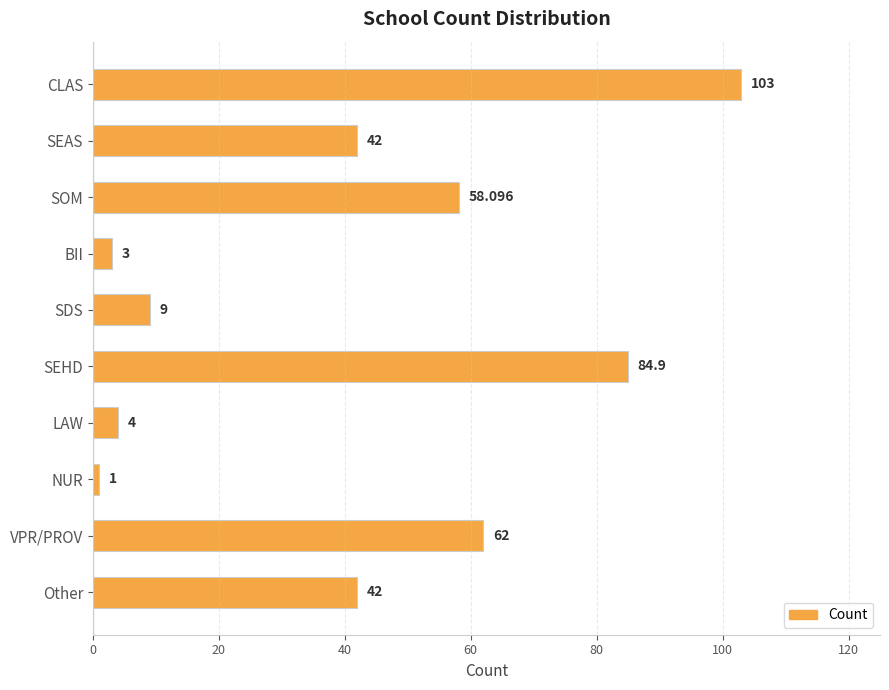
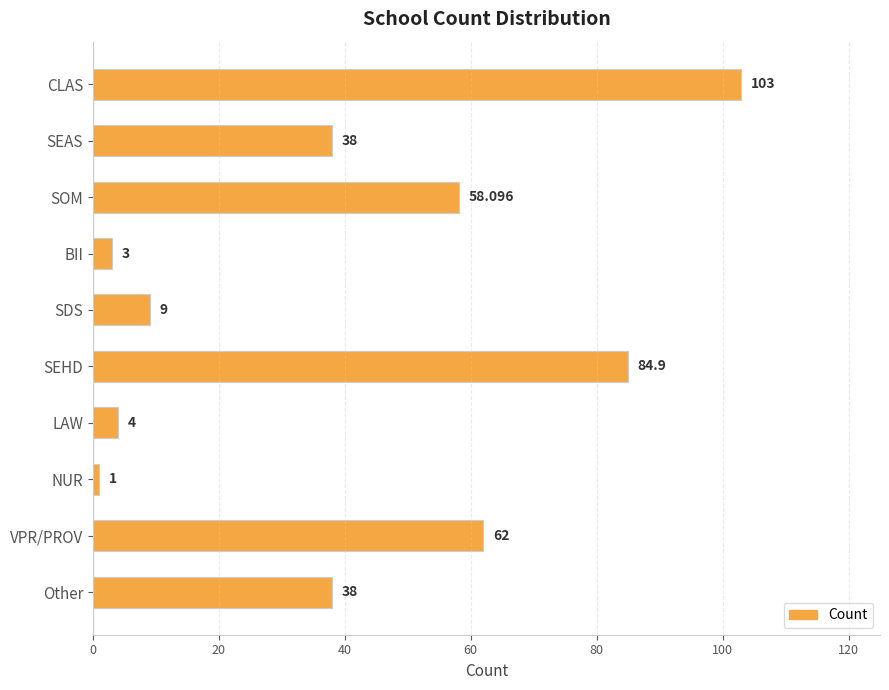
SEAS: 42 -> 38
Other: 42 -> 38
